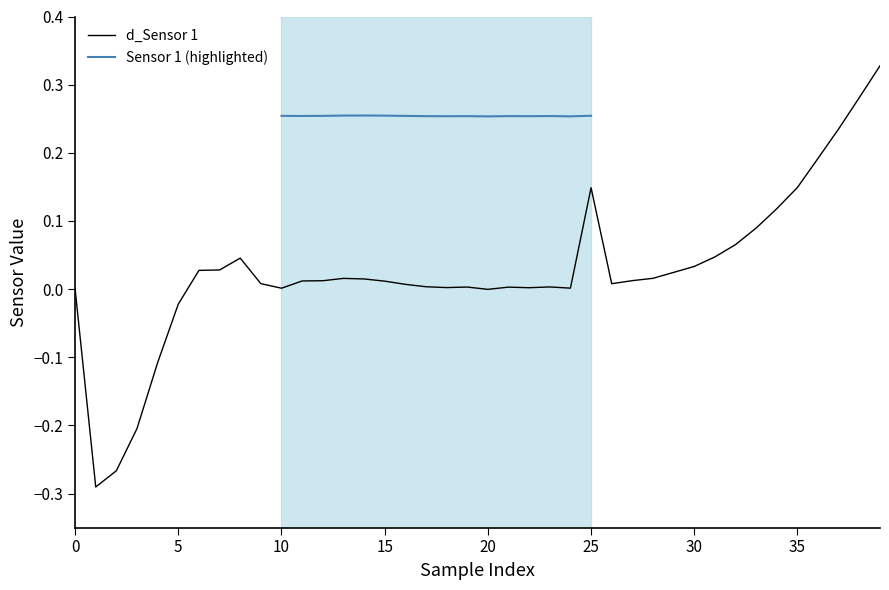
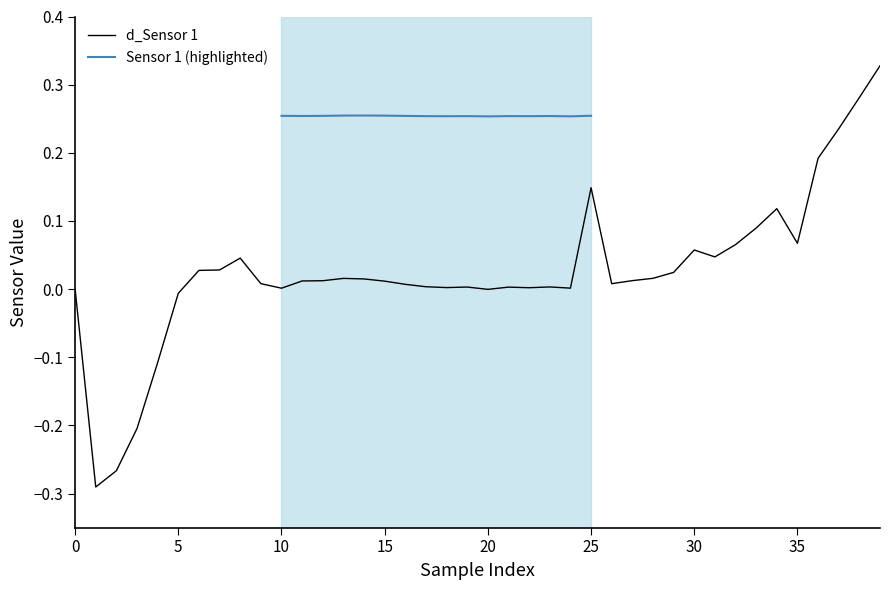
d_Sensor 1, 5: -0.02 -> -0.01
d_Sensor 1, 30: 0.03 -> 0.06
d_Sensor 1, 35: 0.15 -> 0.07
